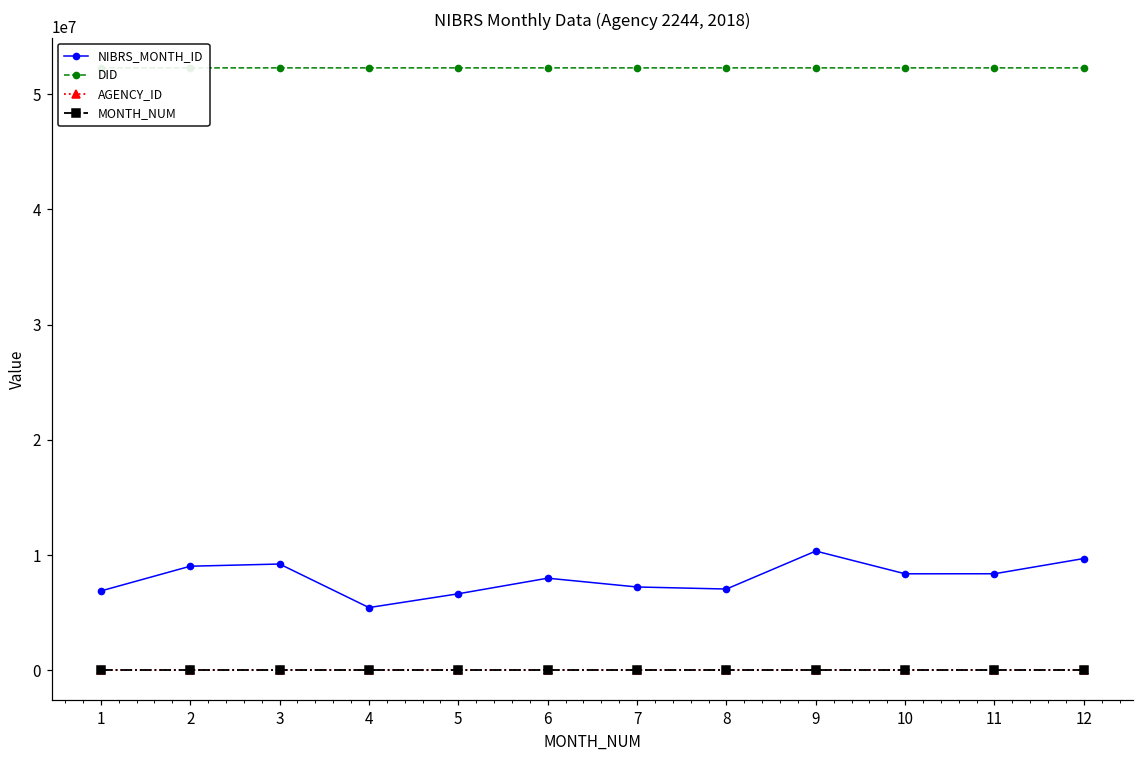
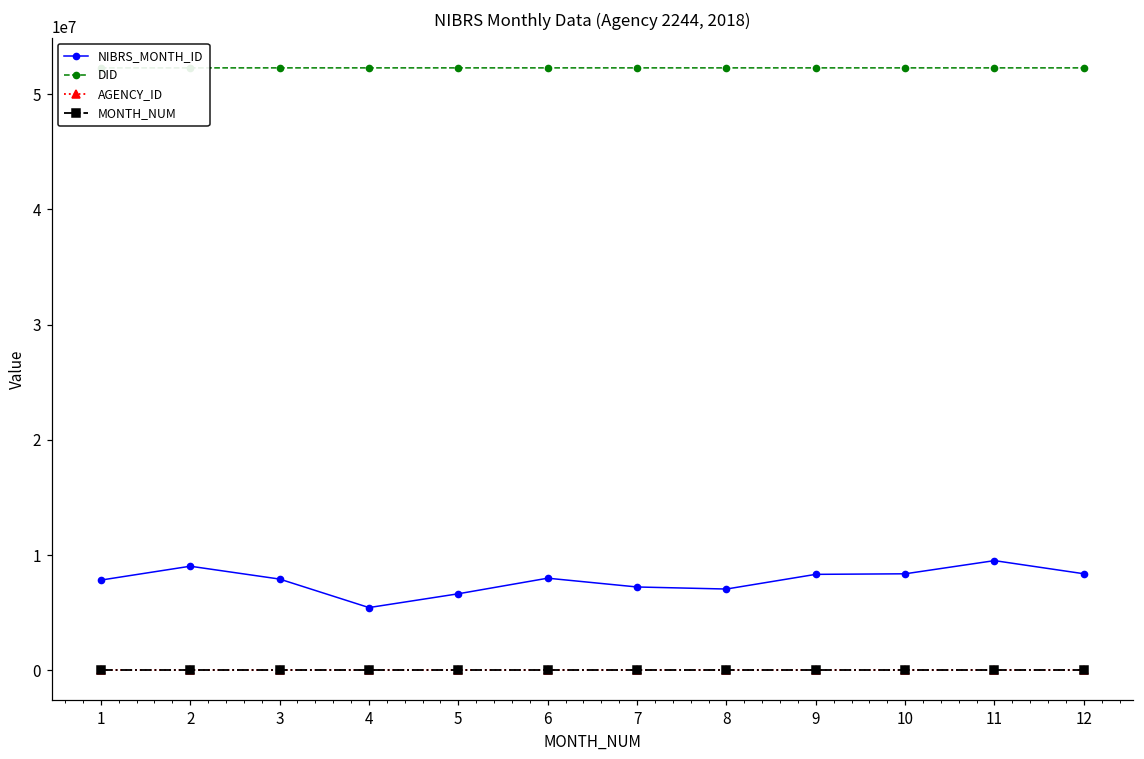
NIBRS_MONTH_ID, 1: 6900000 -> 7800000
NIBRS_MONTH_ID, 3: 9200000 -> 7900000
NIBRS_MONTH_ID, 9: 10300000 -> 8300000
NIBRS_MONTH_ID, 11: 8400000 -> 9500000
NIBRS_MONTH_ID, 12: 9700000 -> 8400000
